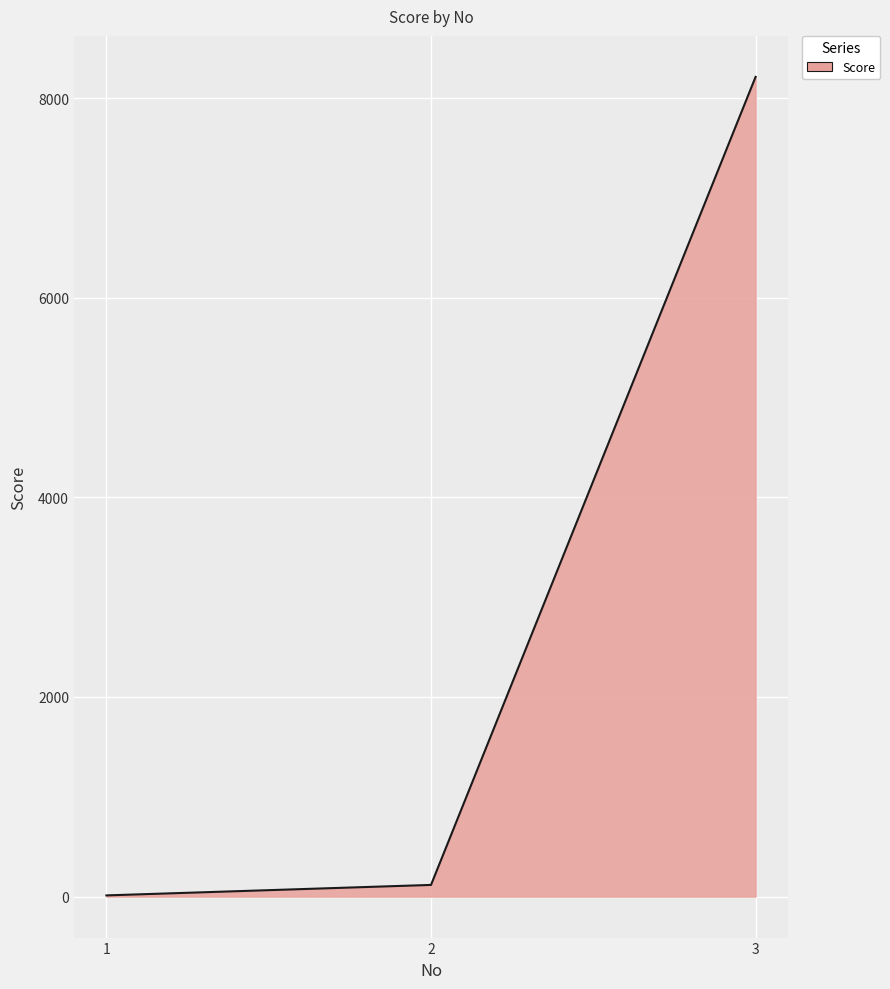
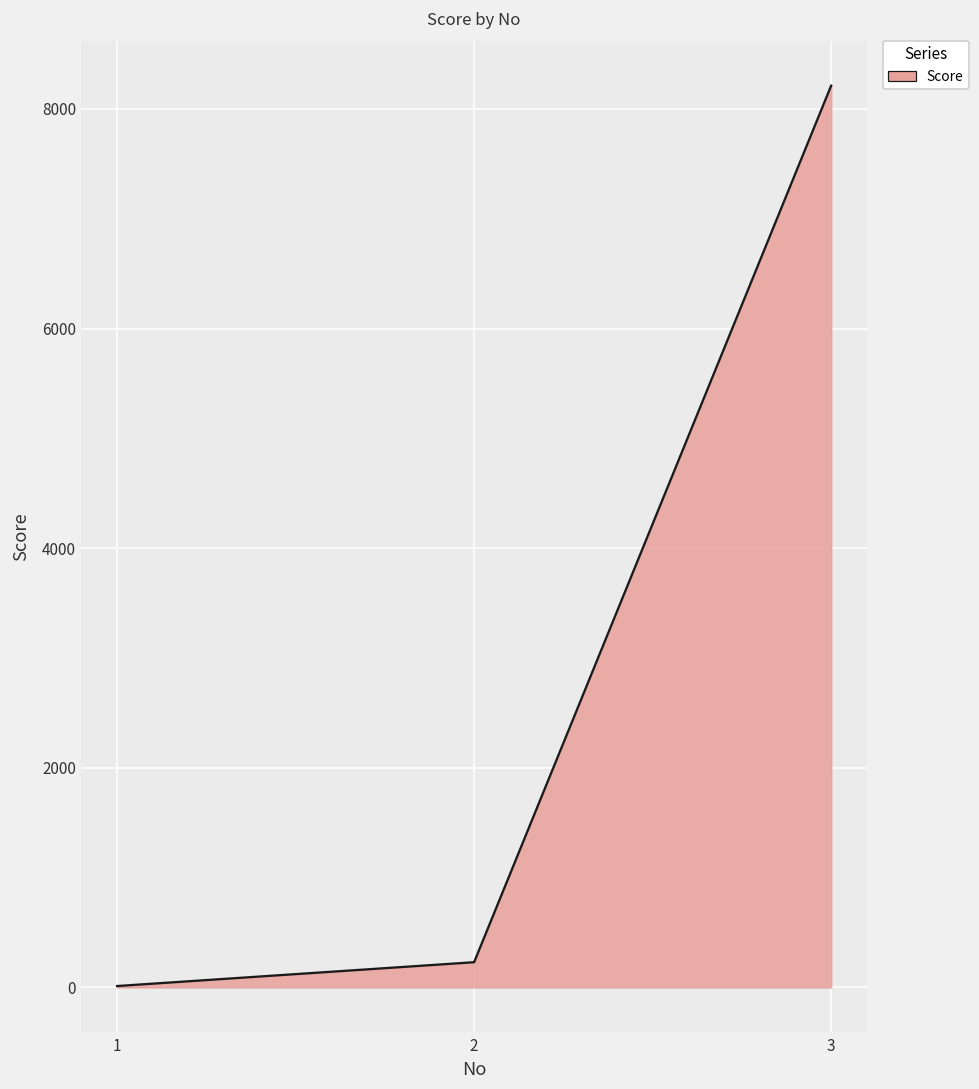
2: 100 -> 200
